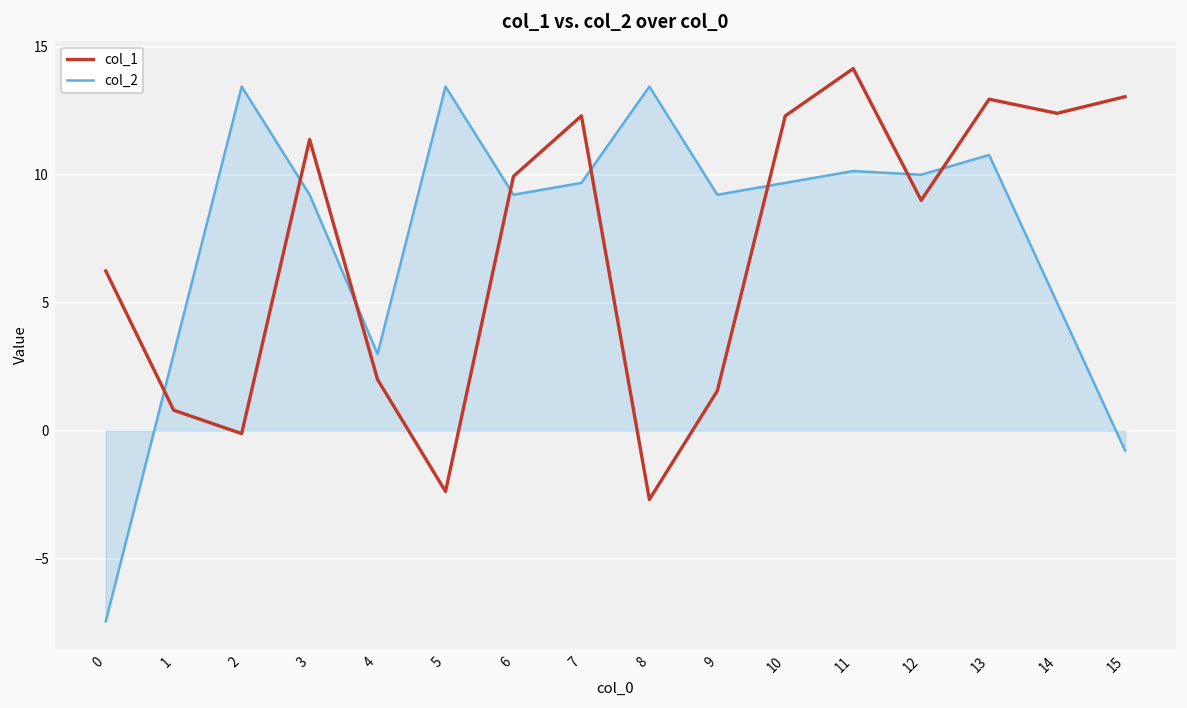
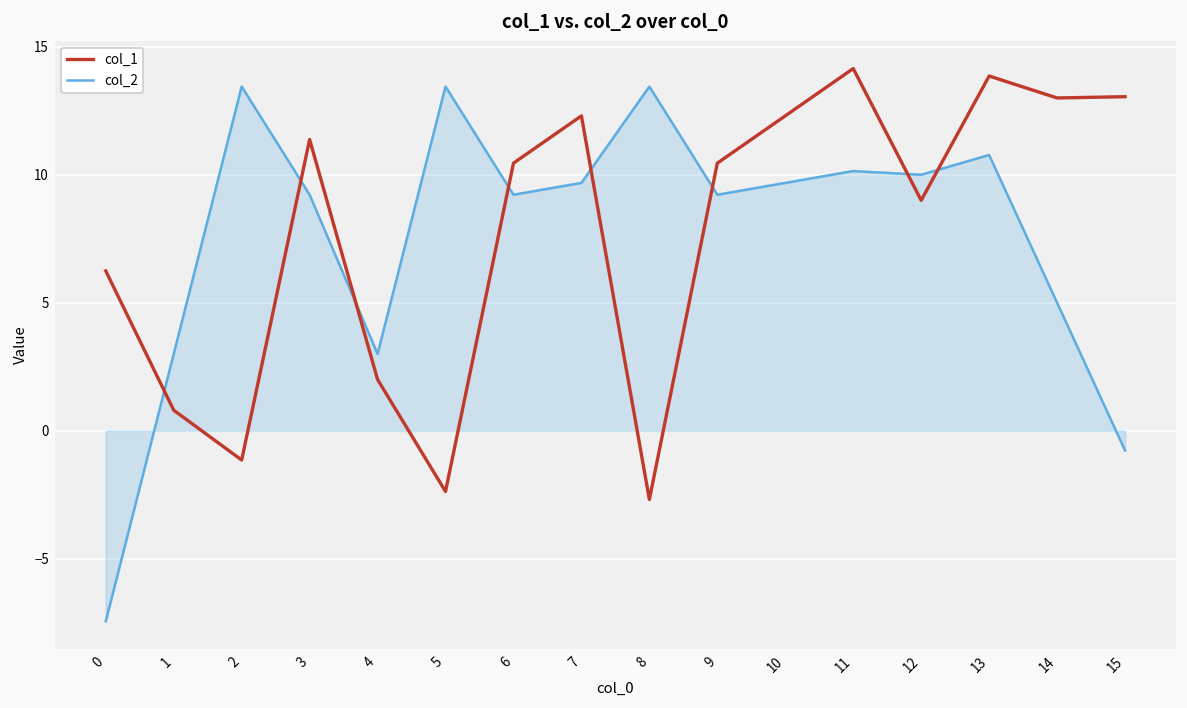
col_1, 2: -0.1 -> -1.1
col_1, 6: 9.9 -> 10.5
col_1, 9: 1.6 -> 10.5
col_1, 13: 13.0 -> 13.9
col_1, 14: 12.4 -> 13.0
